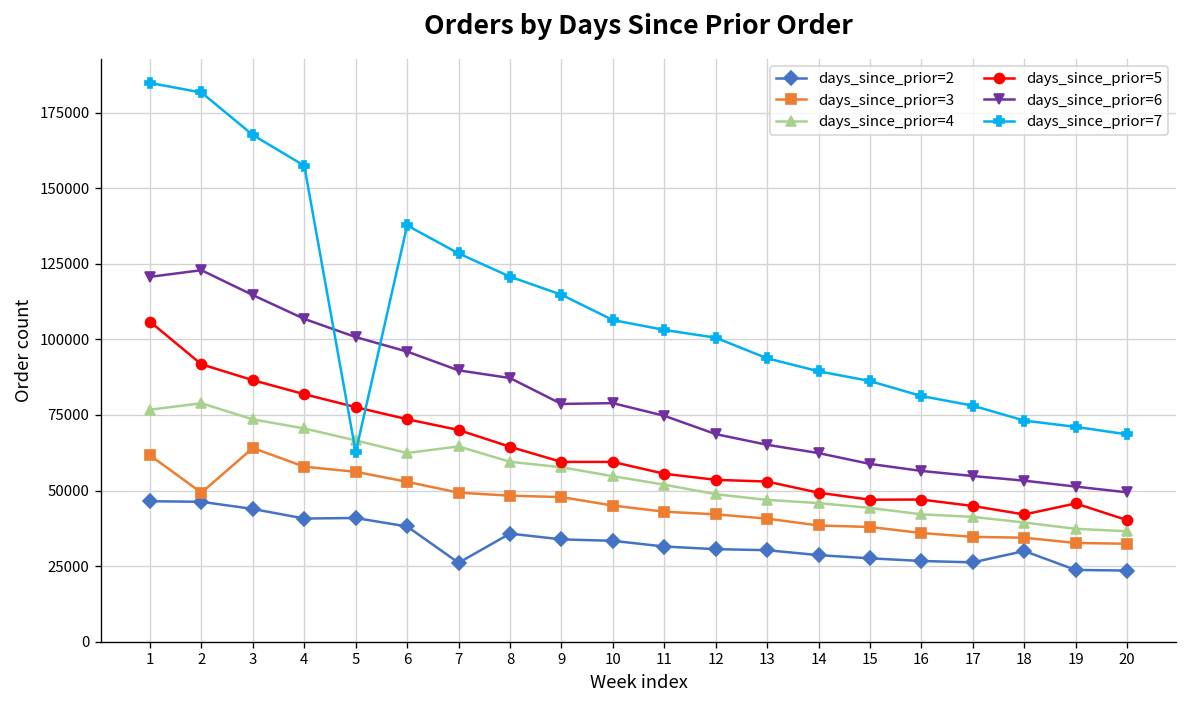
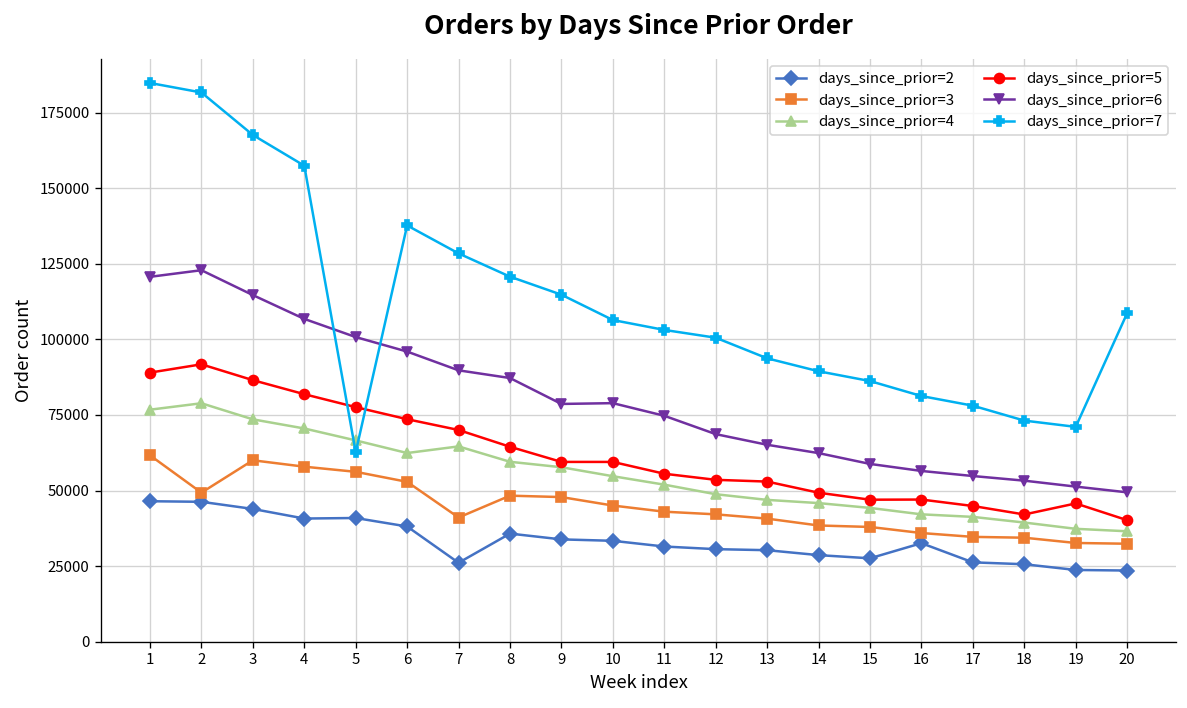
days_since_prior=5, 1: 106000 -> 89000
days_since_prior=3, 3: 64000 -> 60000
days_since_prior=3, 7: 49000 -> 41000
days_since_prior=2, 16: 27000 -> 33000
days_since_prior=2, 18: 30000 -> 26000
days_since_prior=7, 20: 69000 -> 109000
